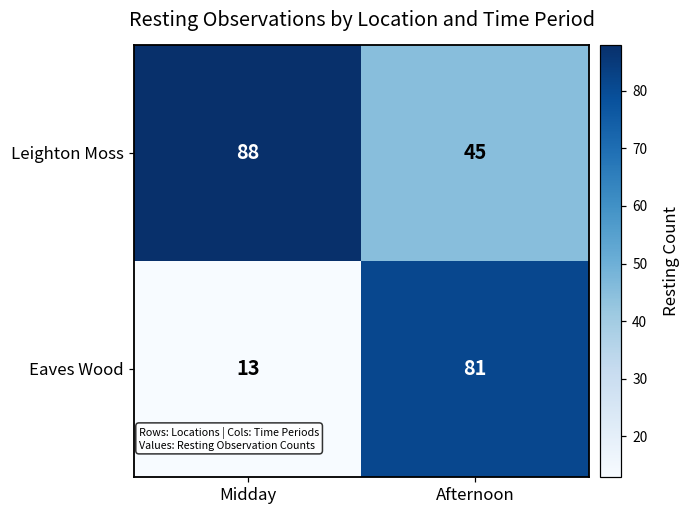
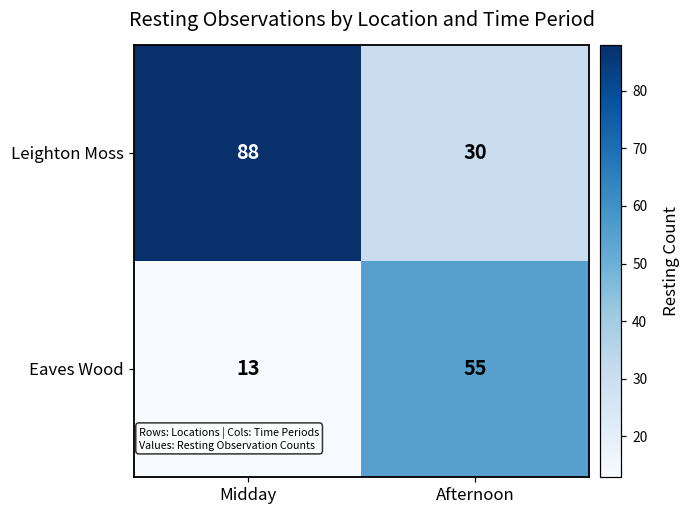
Leighton Moss, Afternoon: 45 -> 30
Eaves Wood, Afternoon: 81 -> 55
